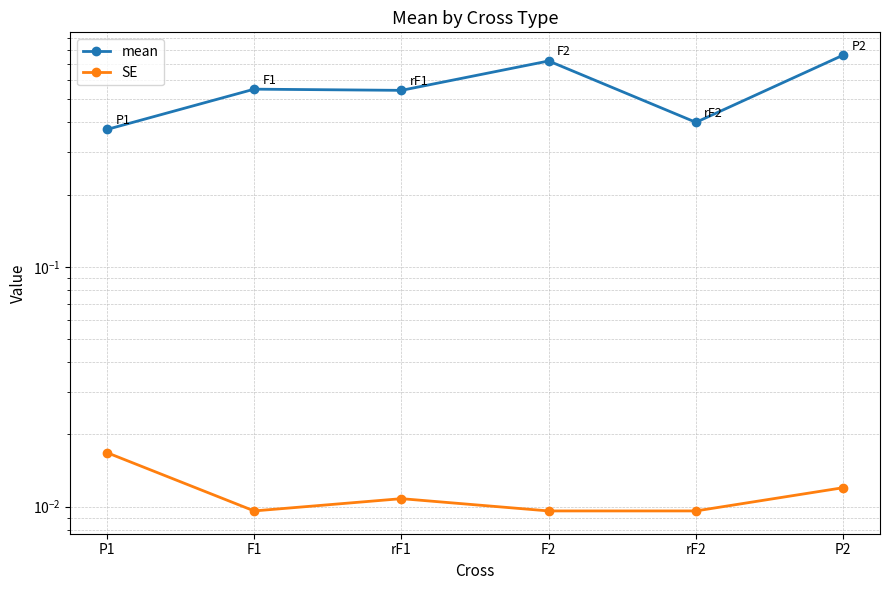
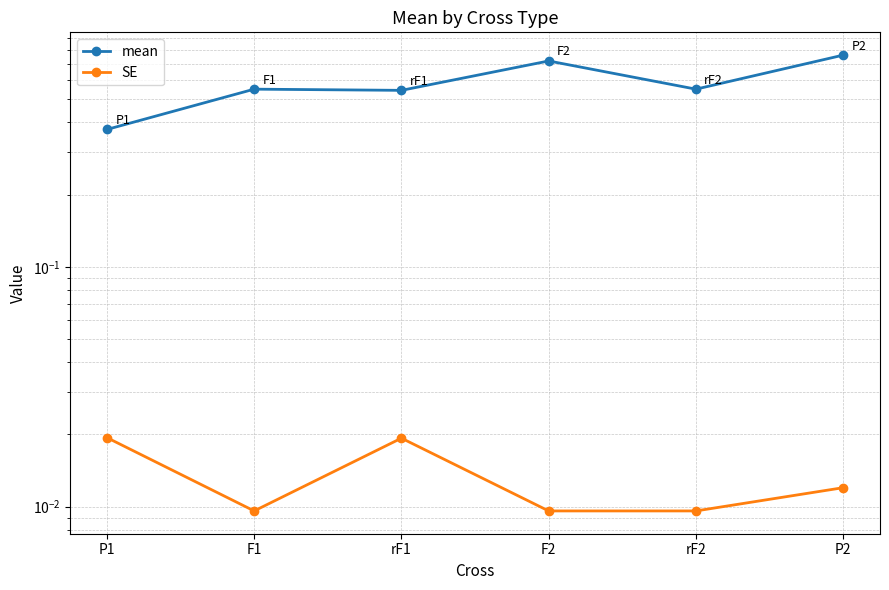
SE, P1: 0.017 -> 0.019
SE, rF1: 0.011 -> 0.019
mean, rF2: 0.40 -> 0.55
